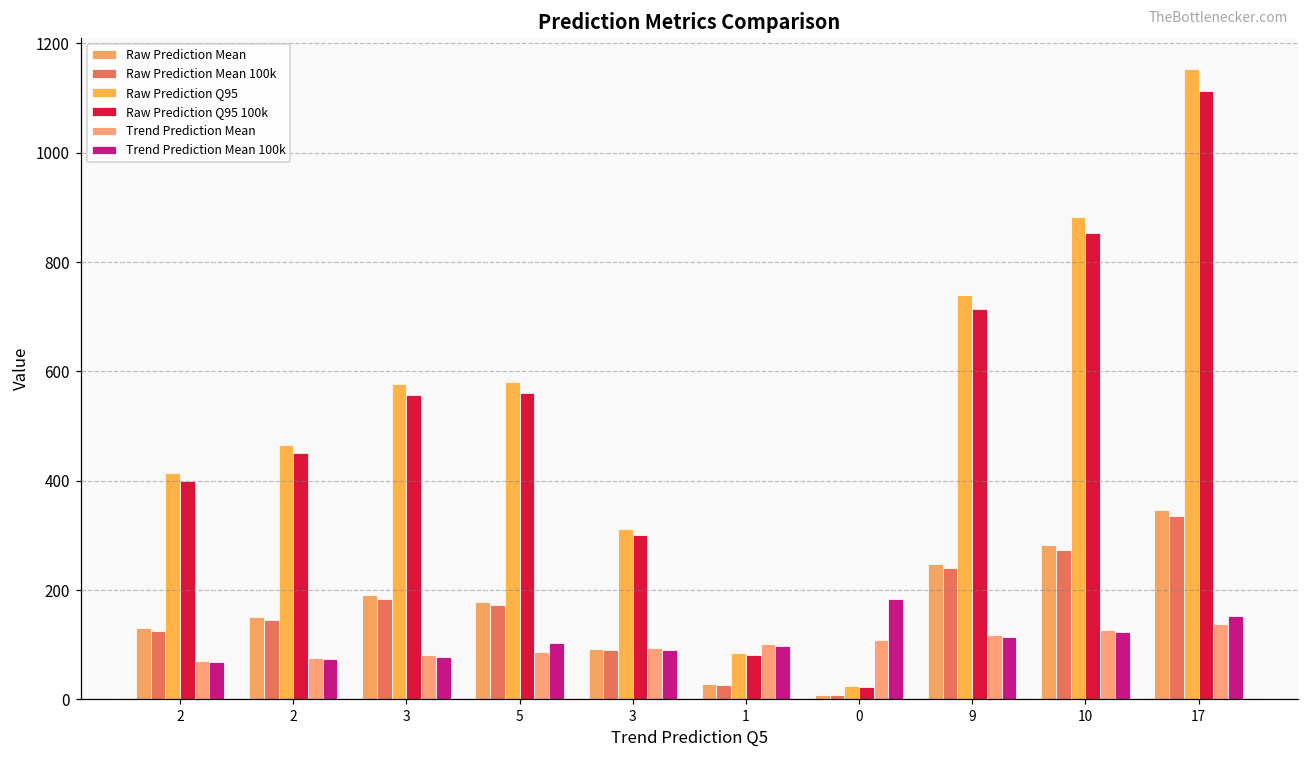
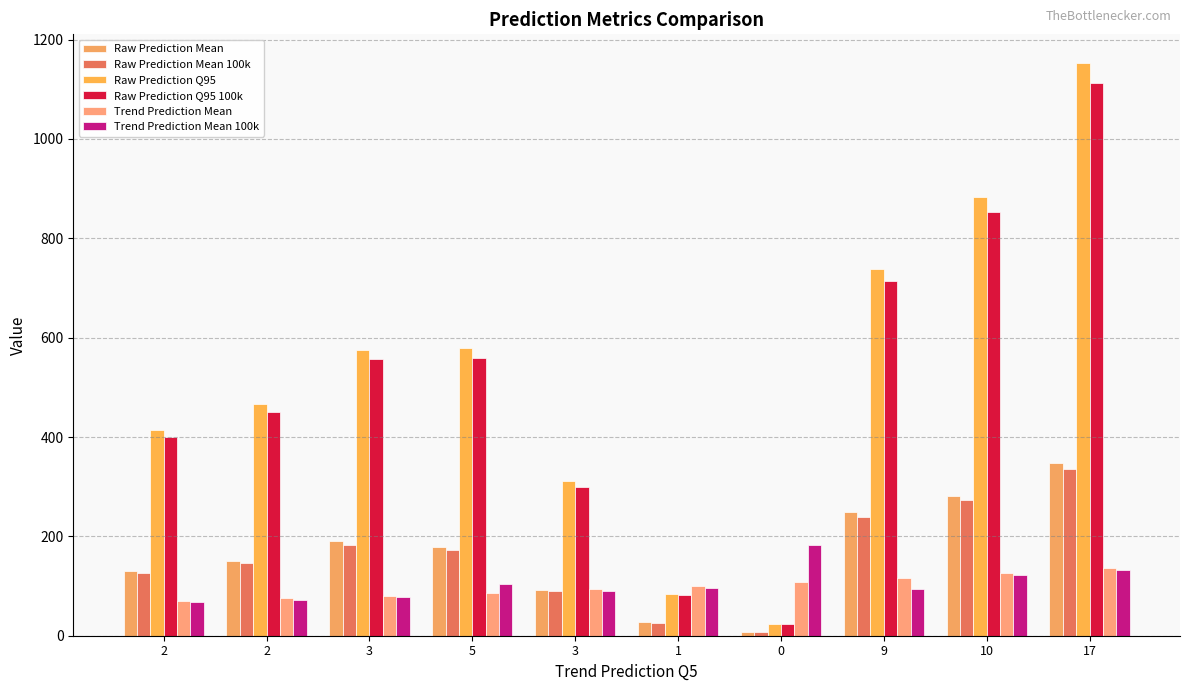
Trend Prediction Mean 100k, 9: 110 -> 90
Trend Prediction Mean 100k, 17: 150 -> 130
